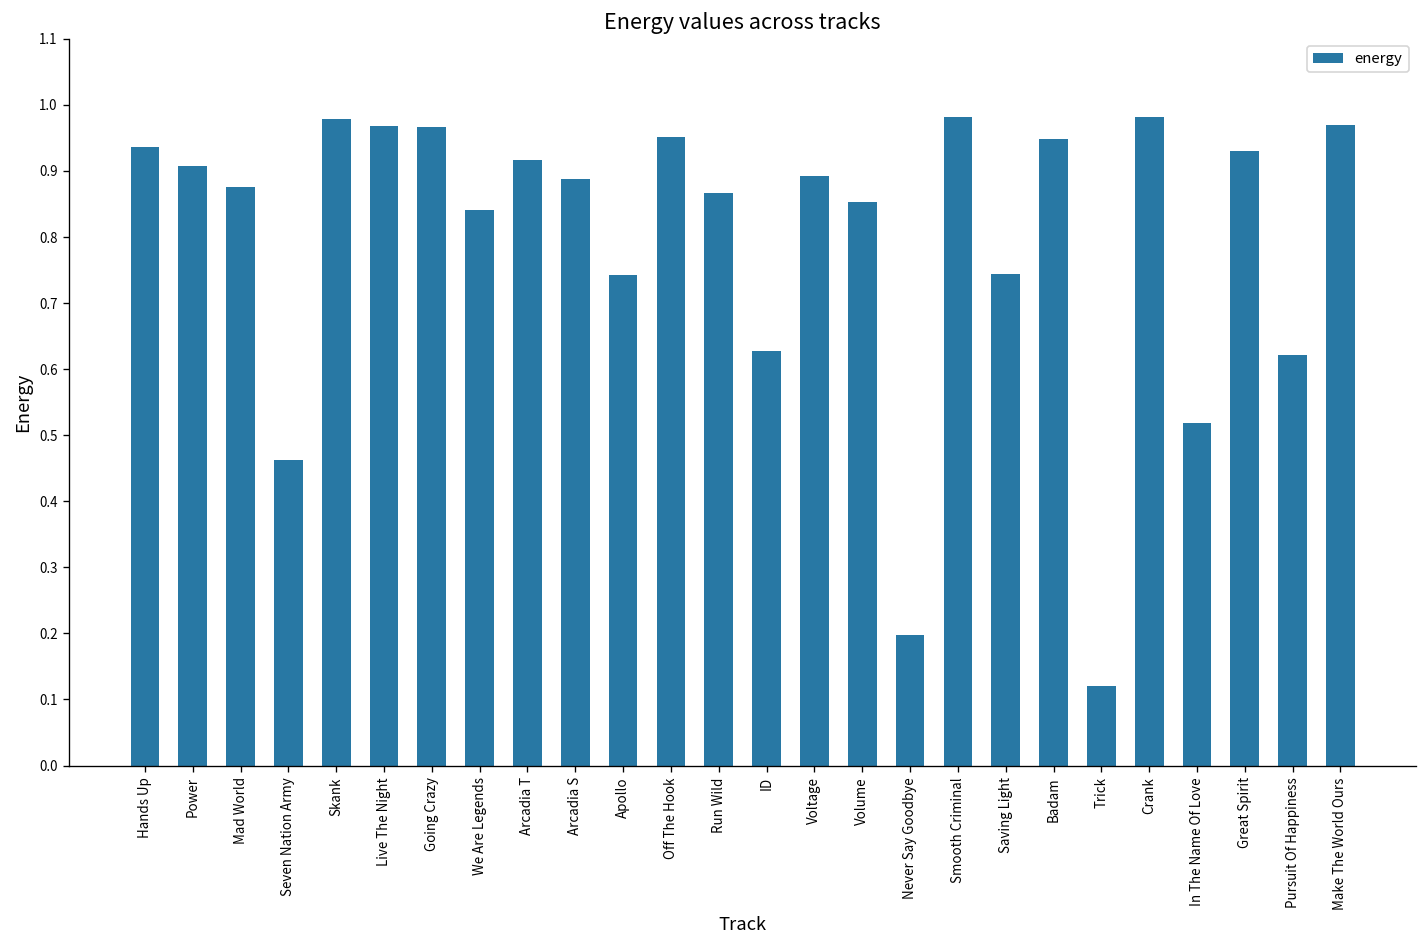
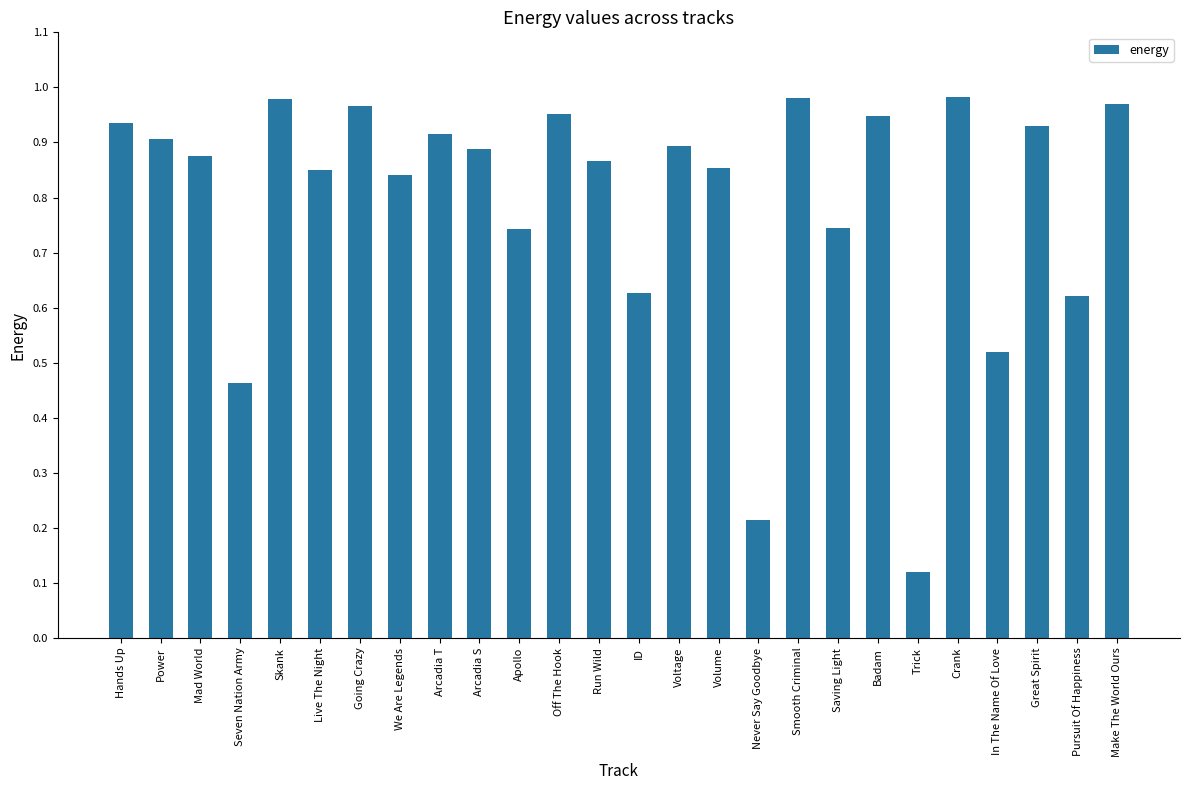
Live The Night: 0.97 -> 0.85
Never Say Goodbye: 0.20 -> 0.21
